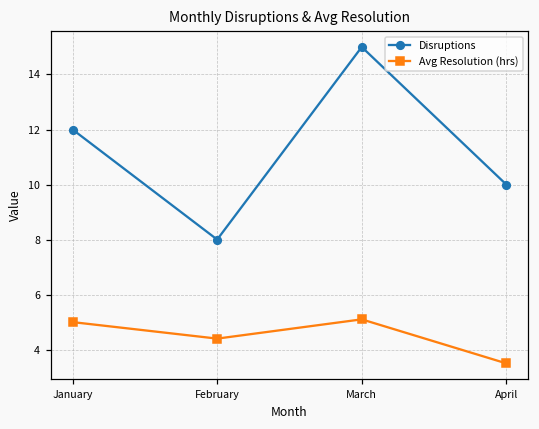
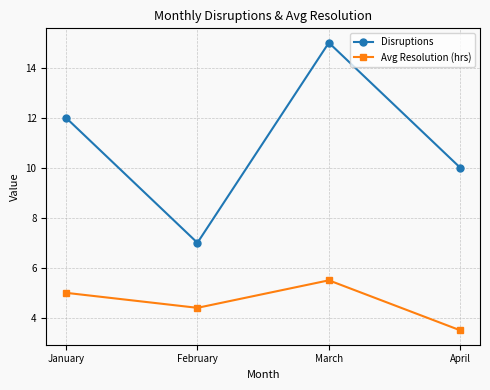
Disruptions, February: 8 -> 7
Avg Resolution (hrs), March: 5.1 -> 5.5
